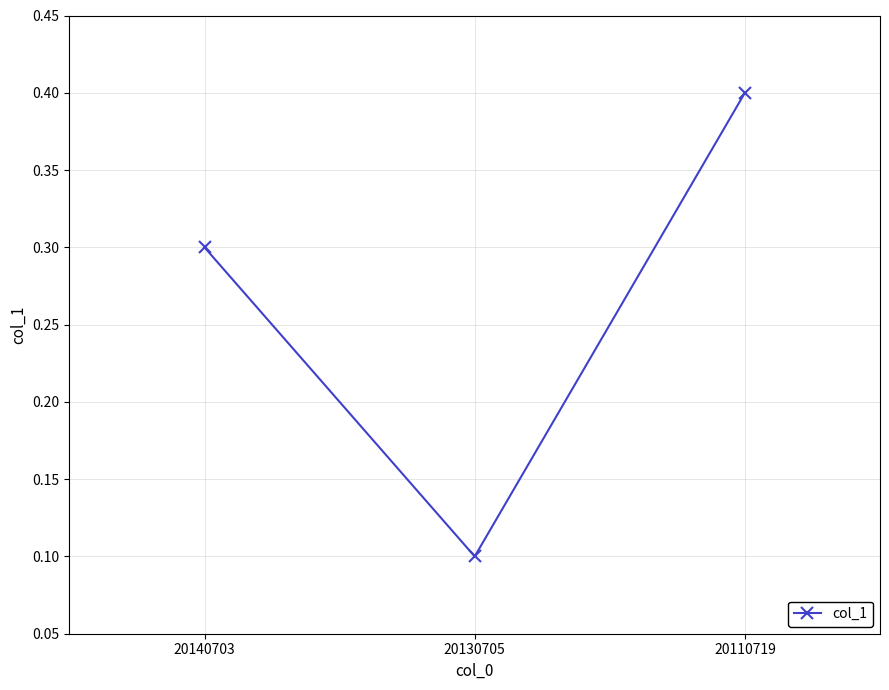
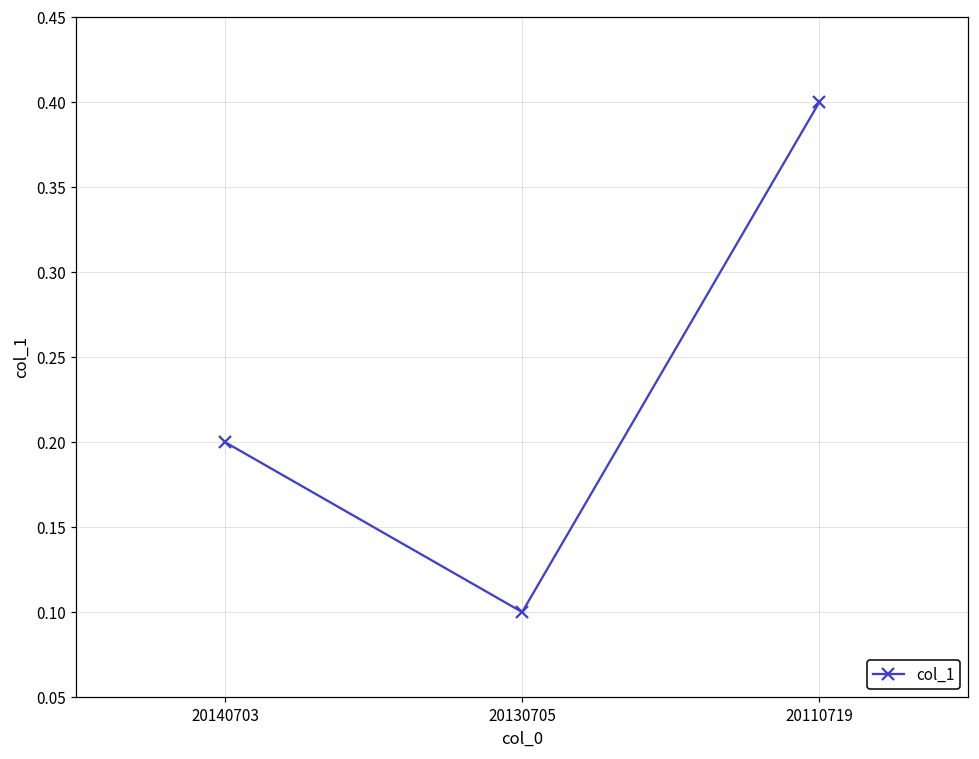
20140703: 0.3 -> 0.2
